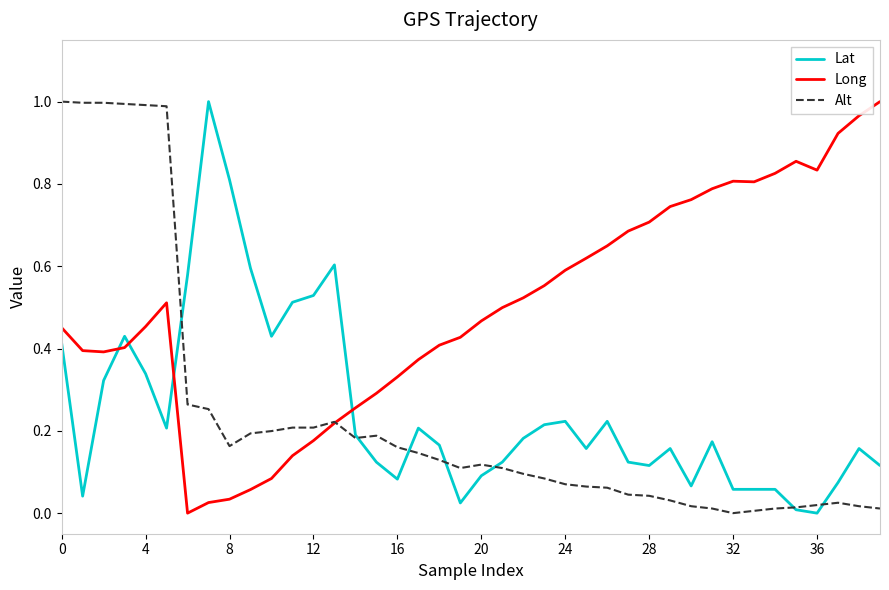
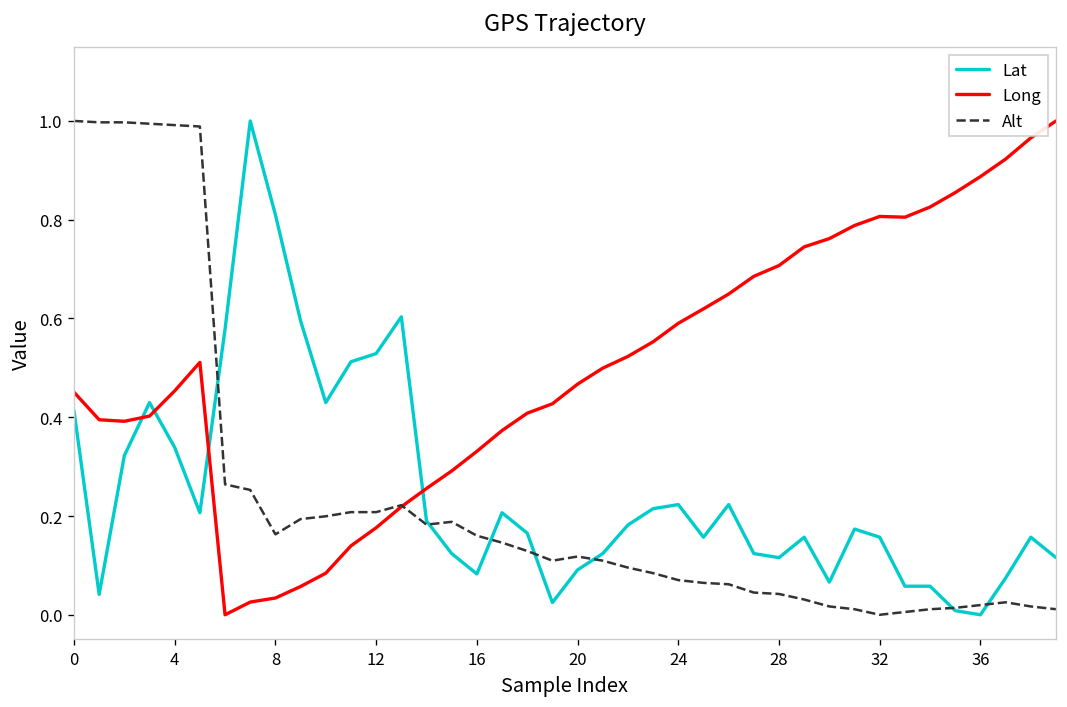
Lat, 32: 0.06 -> 0.16
Long, 36: 0.83 -> 0.89
